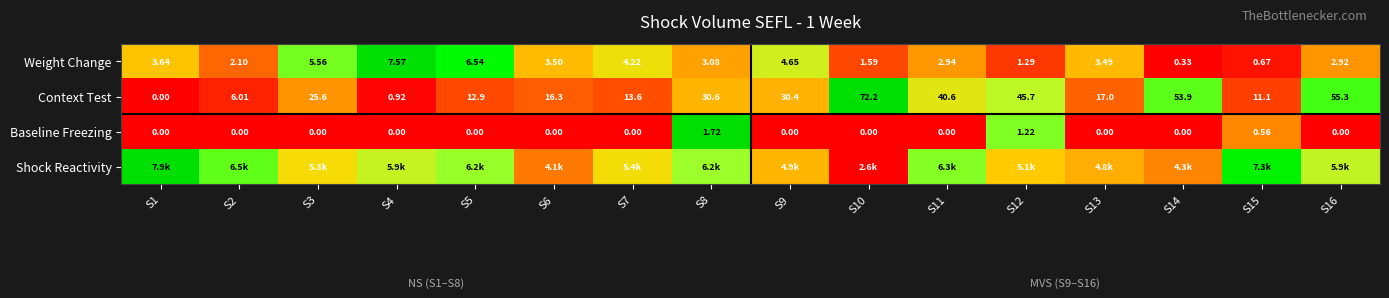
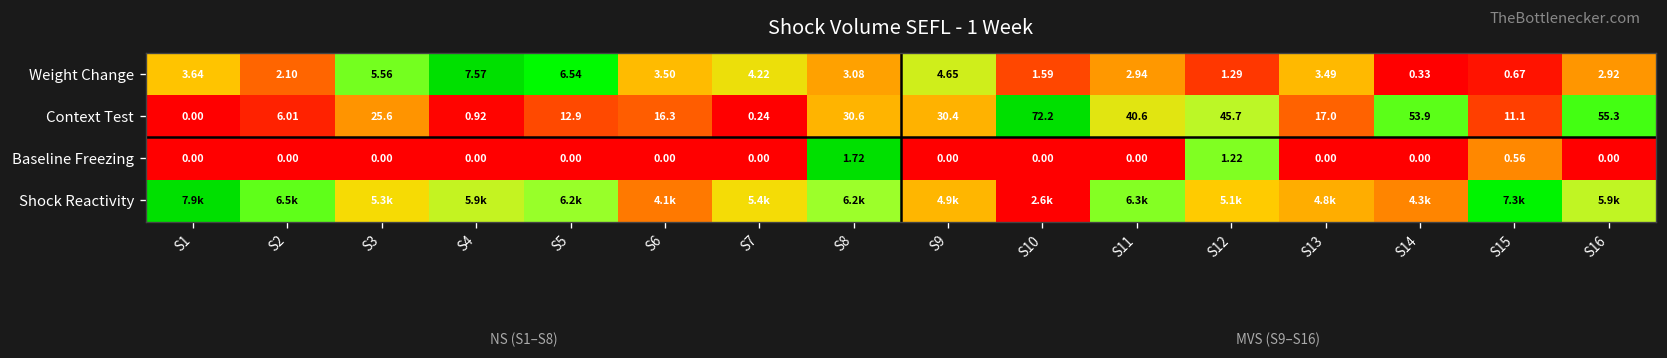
Context Test, S7: 13.6 -> 0.24
